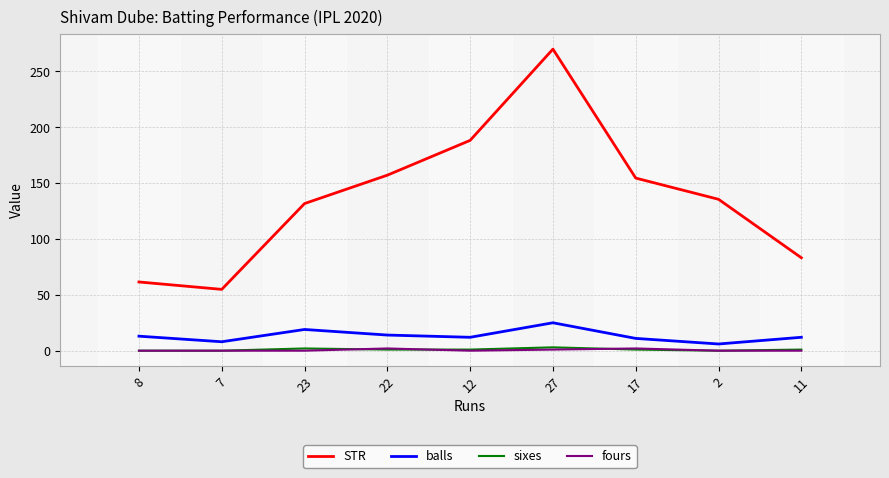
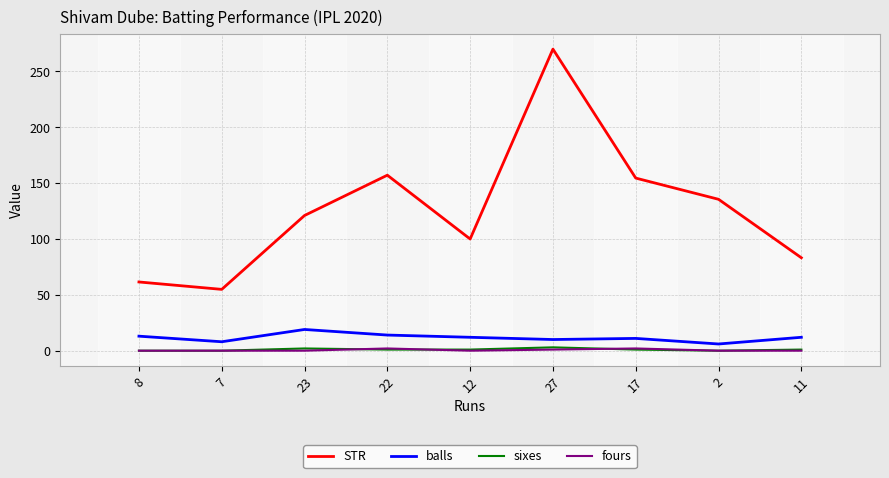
STR, 23: 132 -> 121
STR, 12: 188 -> 100
balls, 27: 25 -> 10
